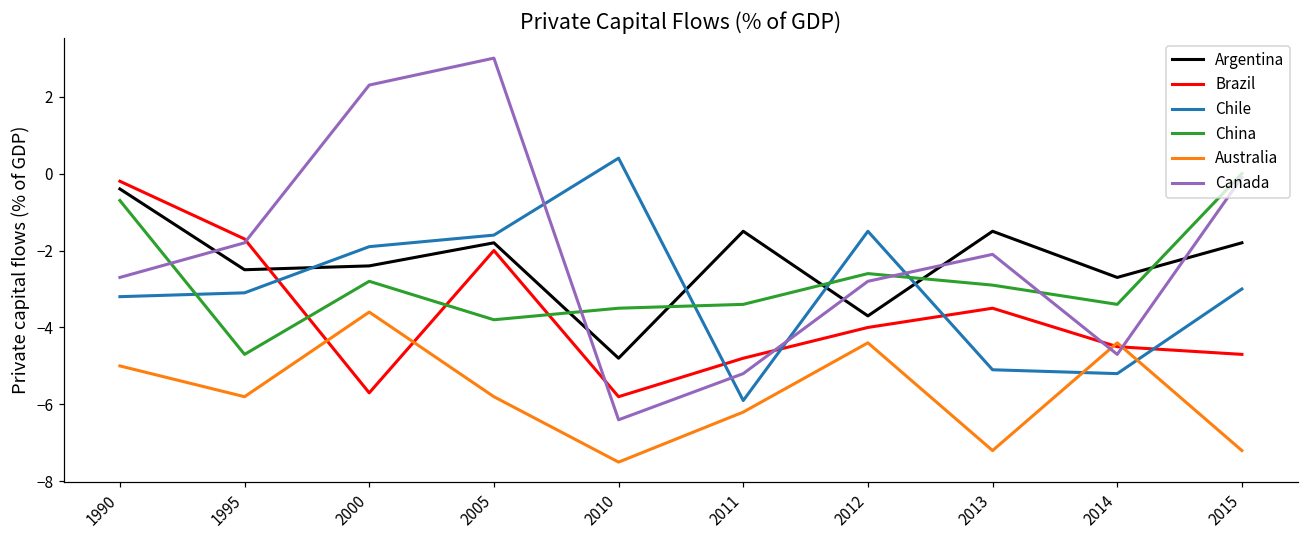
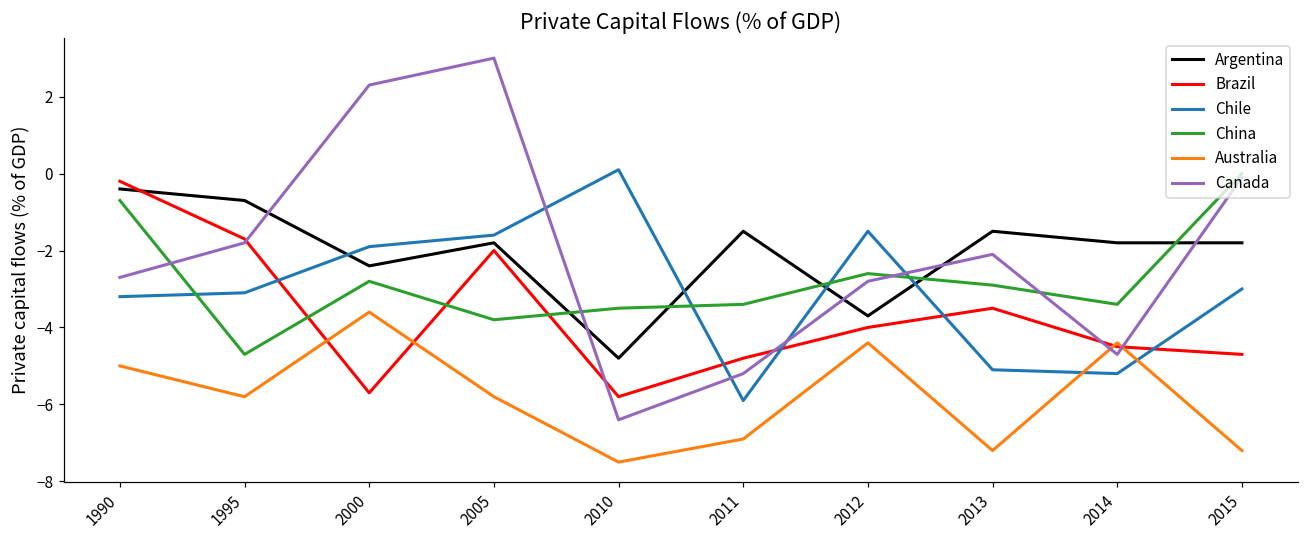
Argentina, 1995: -2.5 -> -0.7
Chile, 2010: 0.4 -> 0.1
Australia, 2011: -6.2 -> -6.9
Argentina, 2014: -2.7 -> -1.8
